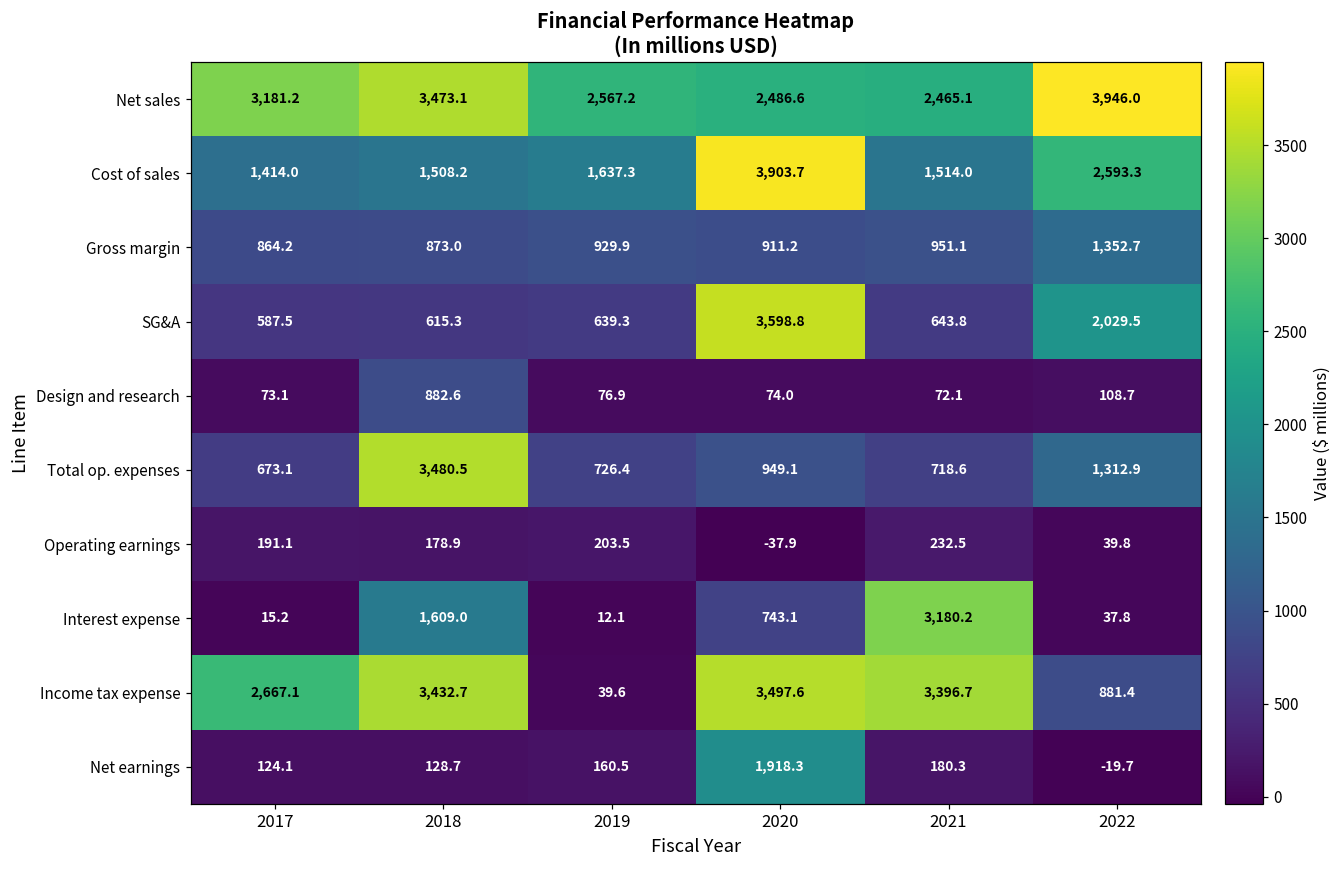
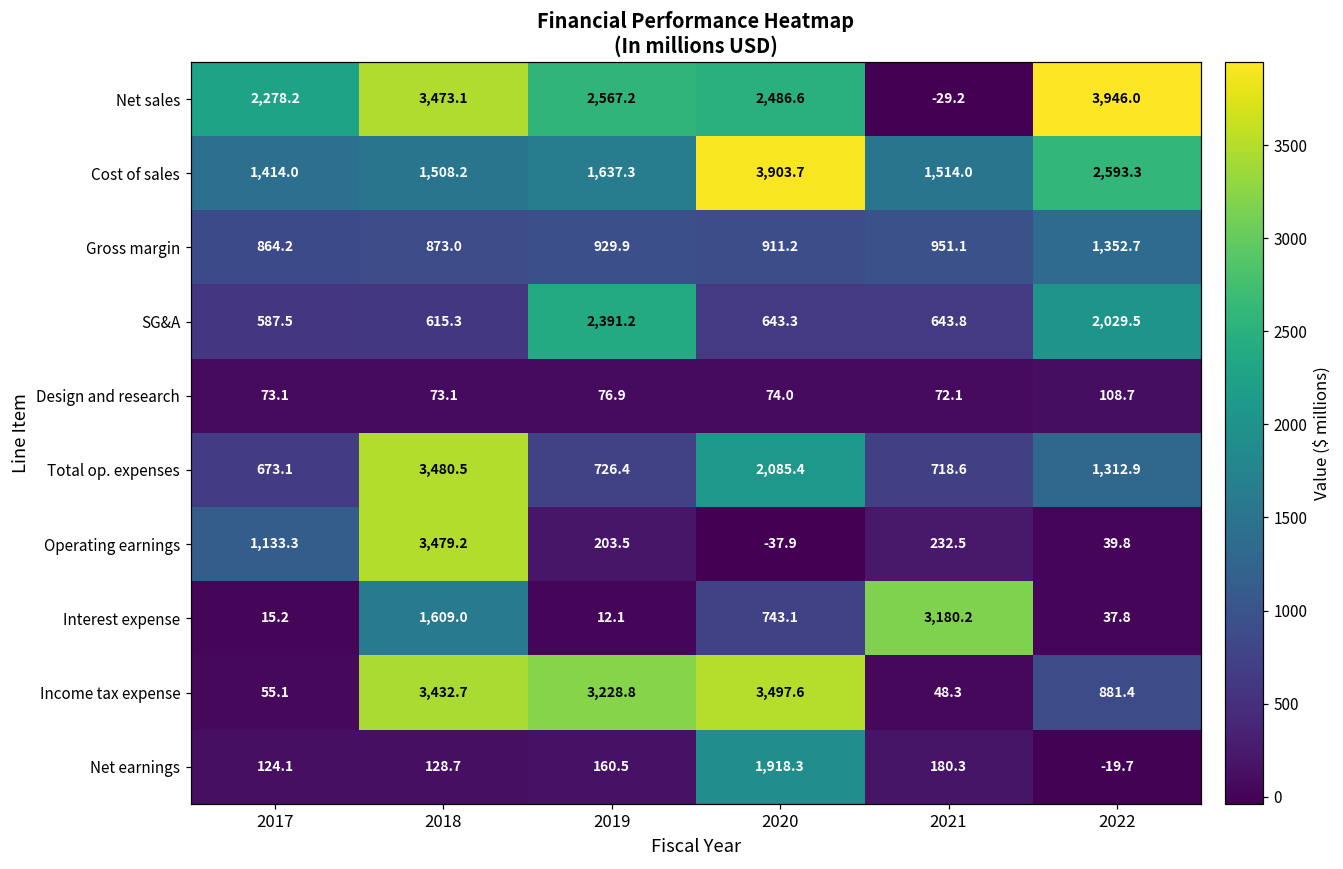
Net sales, 2017: 3,181.2 -> 2,278.2
Net sales, 2021: 2,465.1 -> -29.2
SG&A, 2019: 639.3 -> 2,391.2
SG&A, 2020: 3,598.8 -> 643.3
Design and research, 2018: 882.6 -> 73.1
Total op. expenses, 2020: 949.1 -> 2,085.4
Operating earnings, 2017: 191.1 -> 1,133.3
Operating earnings, 2018: 178.9 -> 3,479.2
Income tax expense, 2017: 2,667.1 -> 55.1
Income tax expense, 2019: 39.6 -> 3,228.8
Income tax expense, 2021: 3,396.7 -> 48.3
